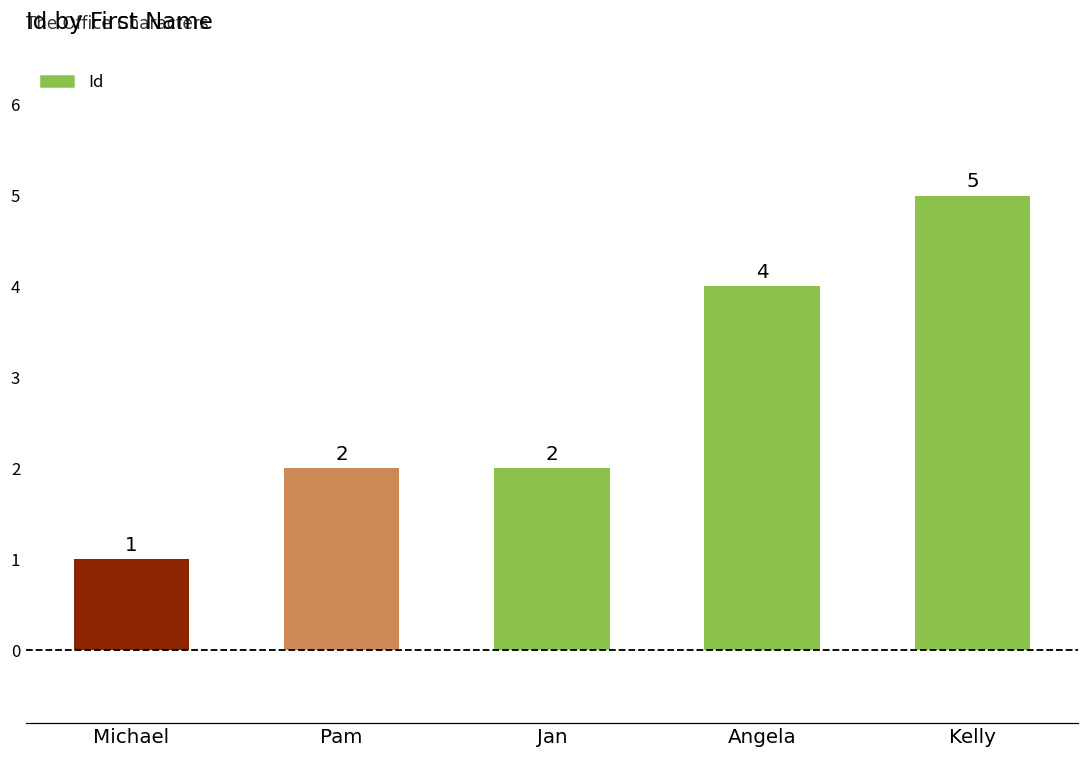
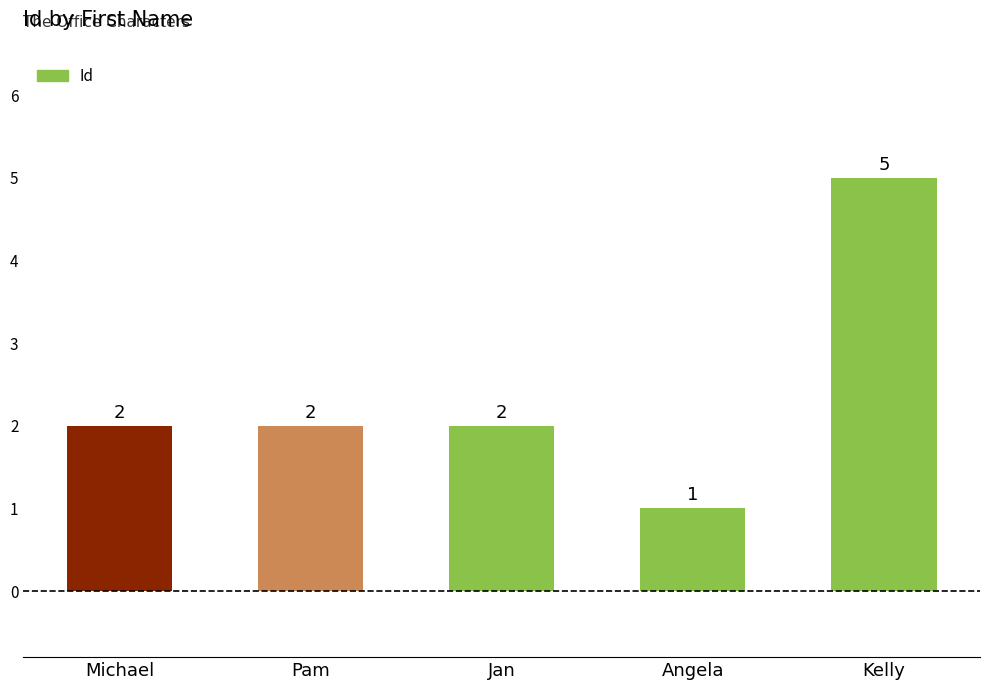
Michael: 1 -> 2
Angela: 4 -> 1
